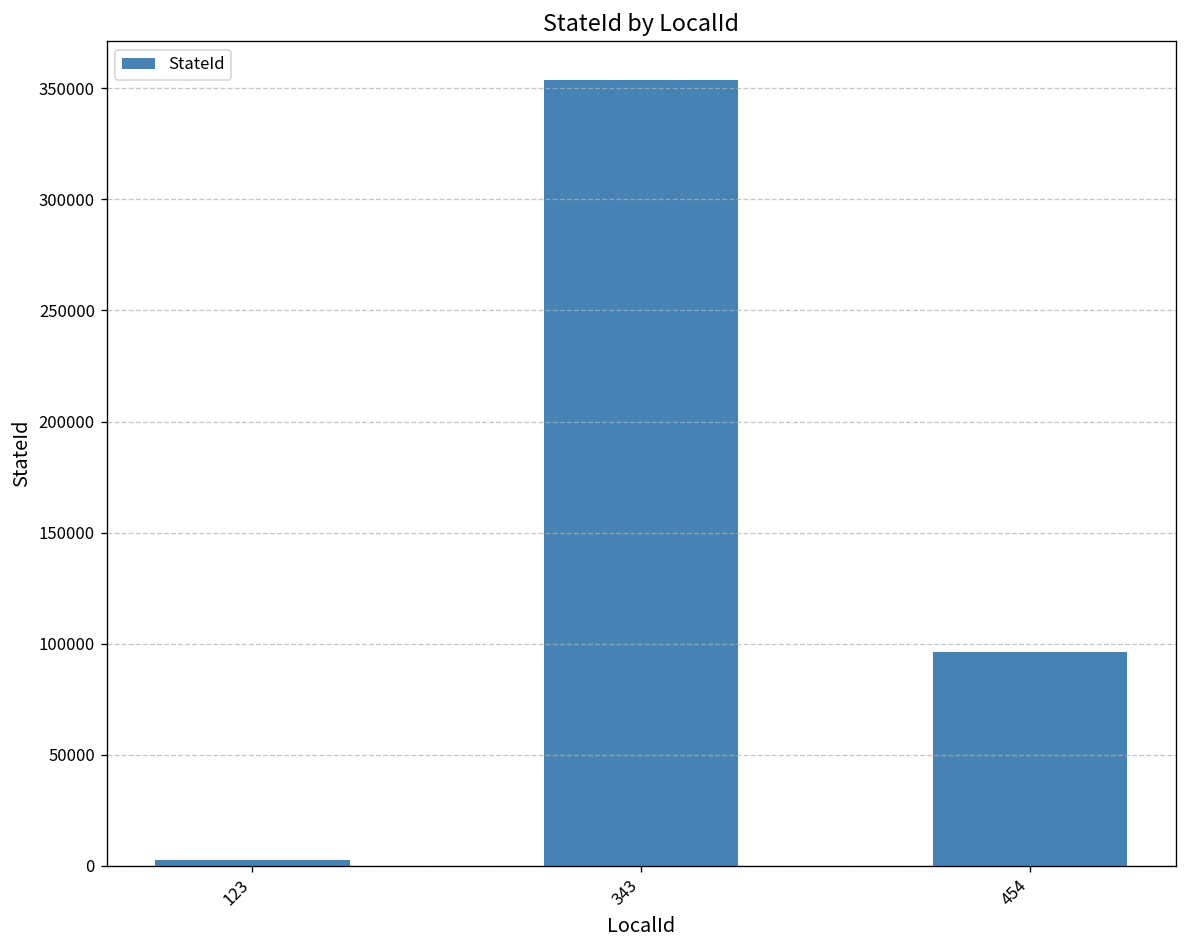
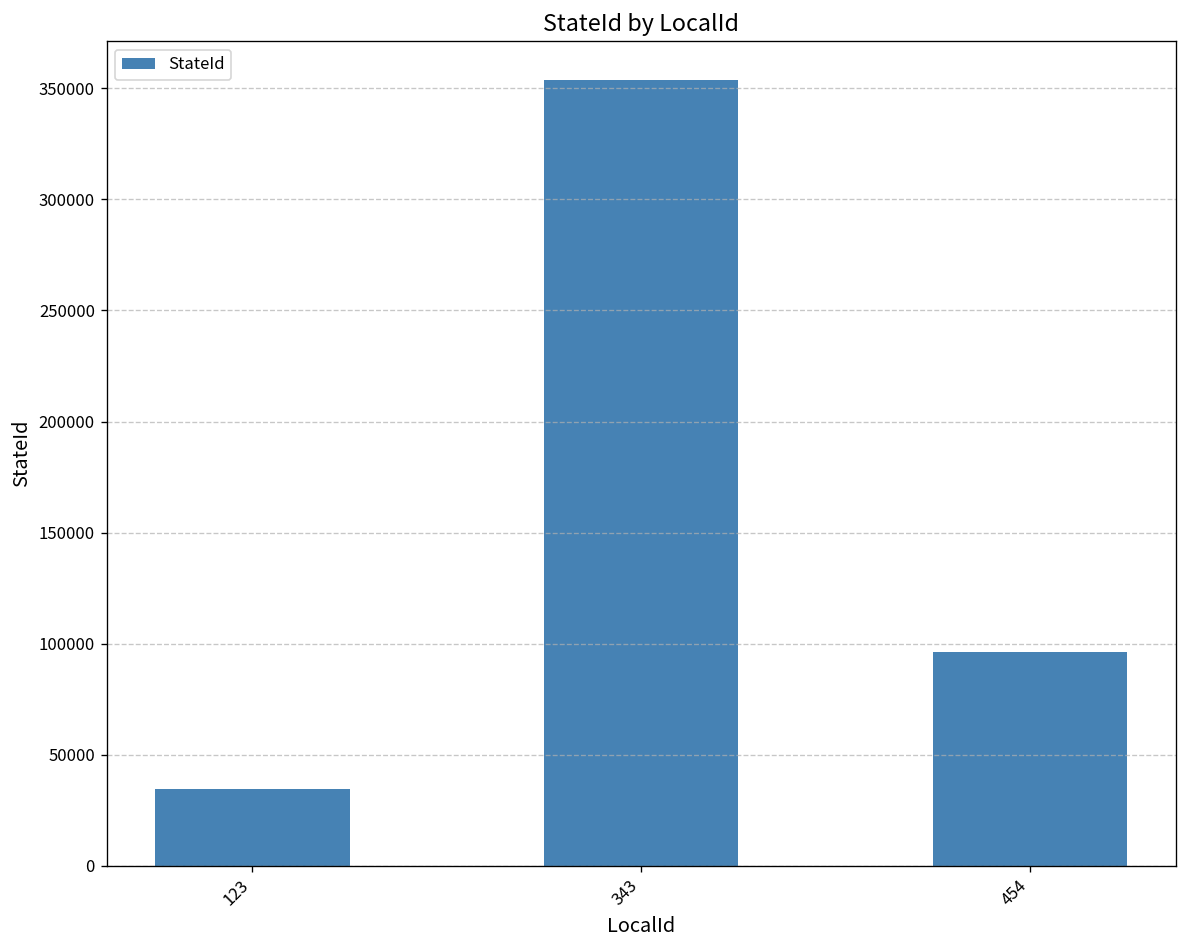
123: 3000 -> 35000
